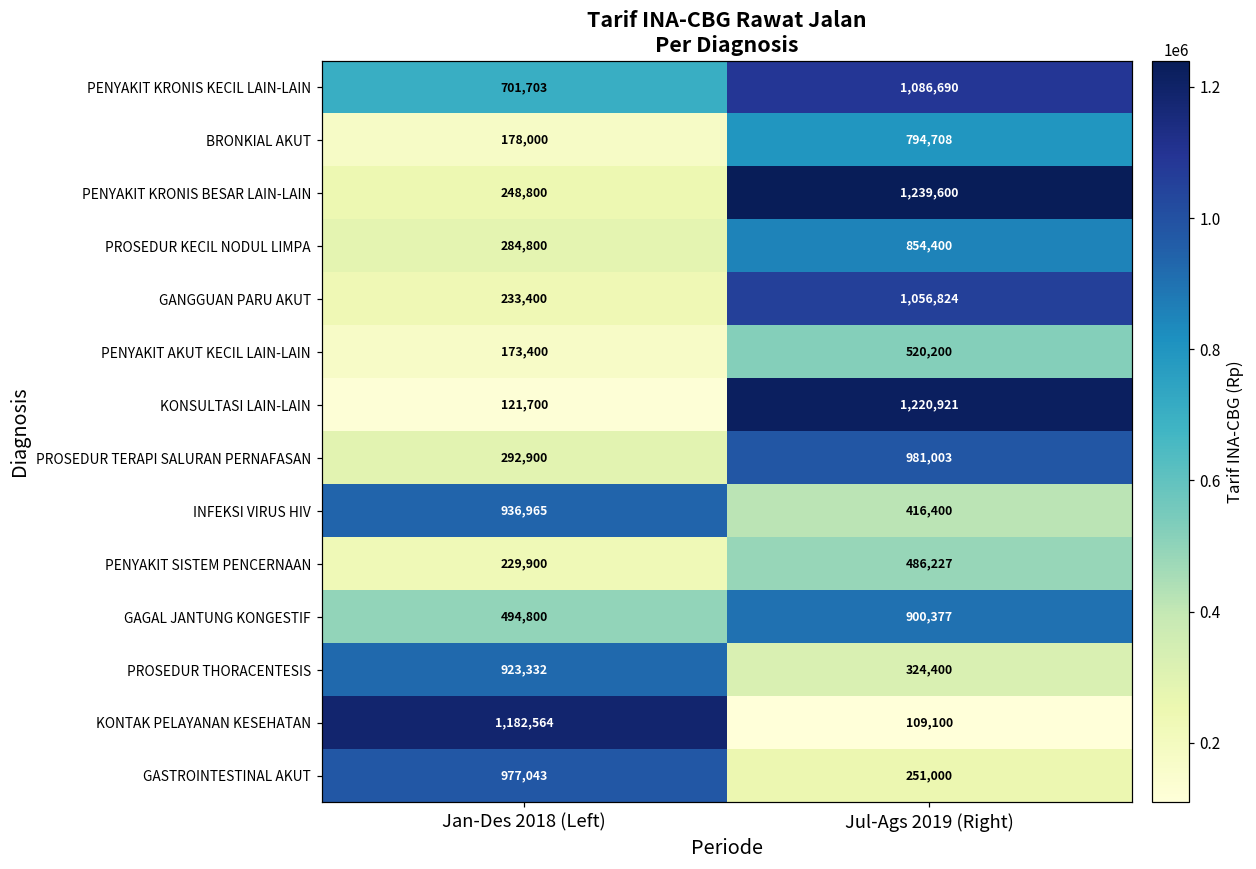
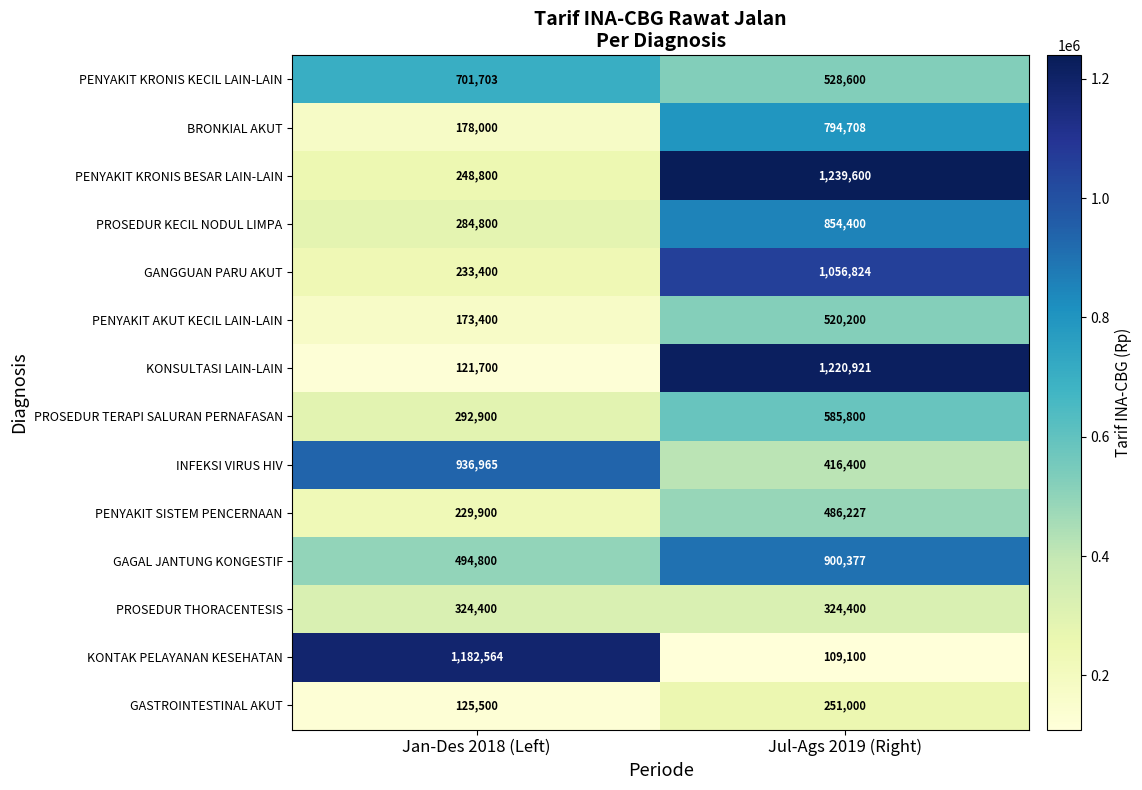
PENYAKIT KRONIS KECIL LAIN-LAIN, Jul-Ags 2019 (Right): 1,086,690 -> 528,600
PROSEDUR TERAPI SALURAN PERNAFASAN, Jul-Ags 2019 (Right): 981,003 -> 585,800
PROSEDUR THORACENTESIS, Jan-Des 2018 (Left): 923,332 -> 324,400
GASTROINTESTINAL AKUT, Jan-Des 2018 (Left): 977,043 -> 125,500
